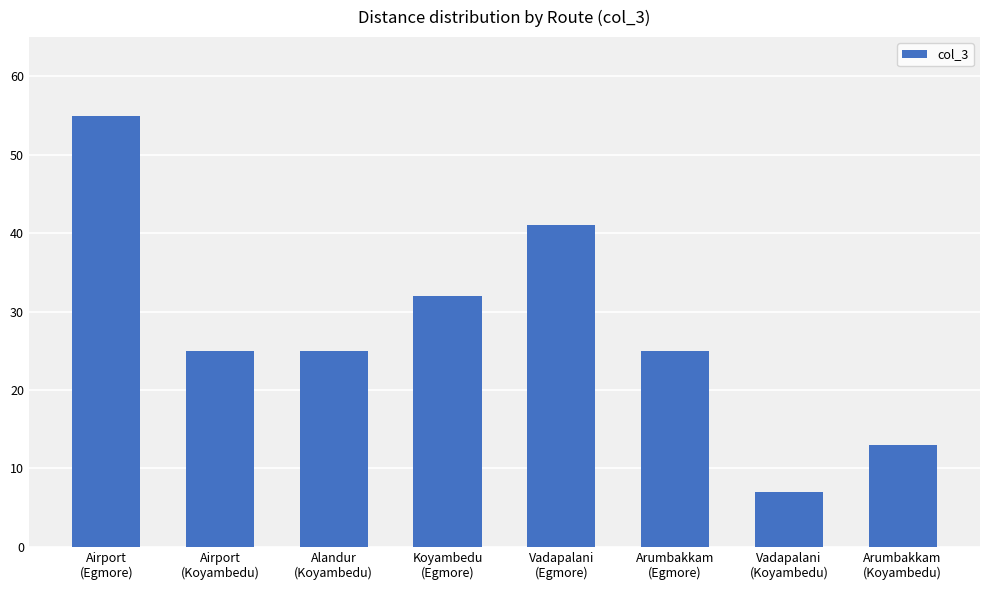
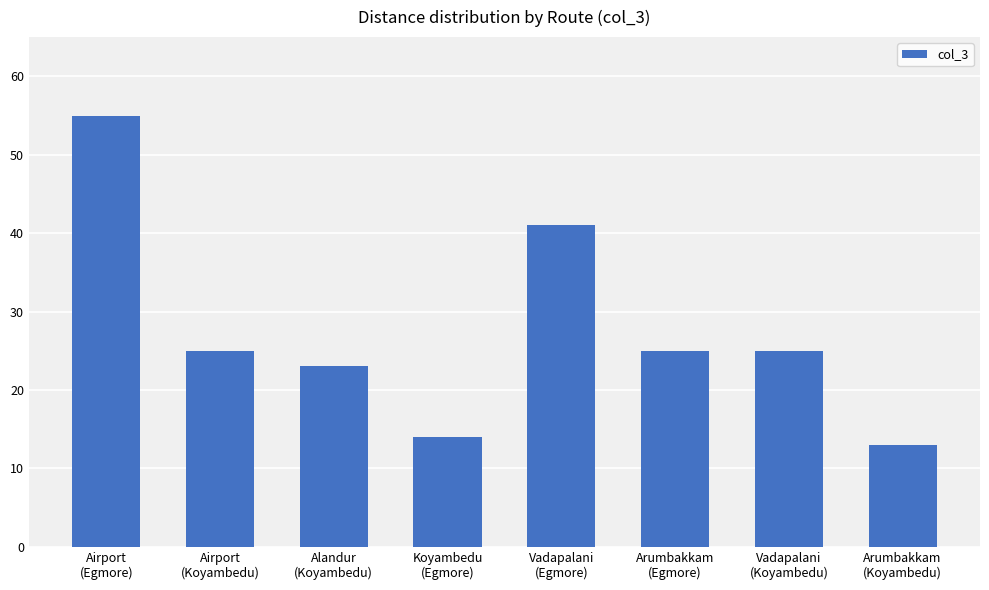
Alandur (Koyambedu): 25 -> 23
Koyambedu (Egmore): 32 -> 14
Vadapalani (Koyambedu): 7 -> 25
